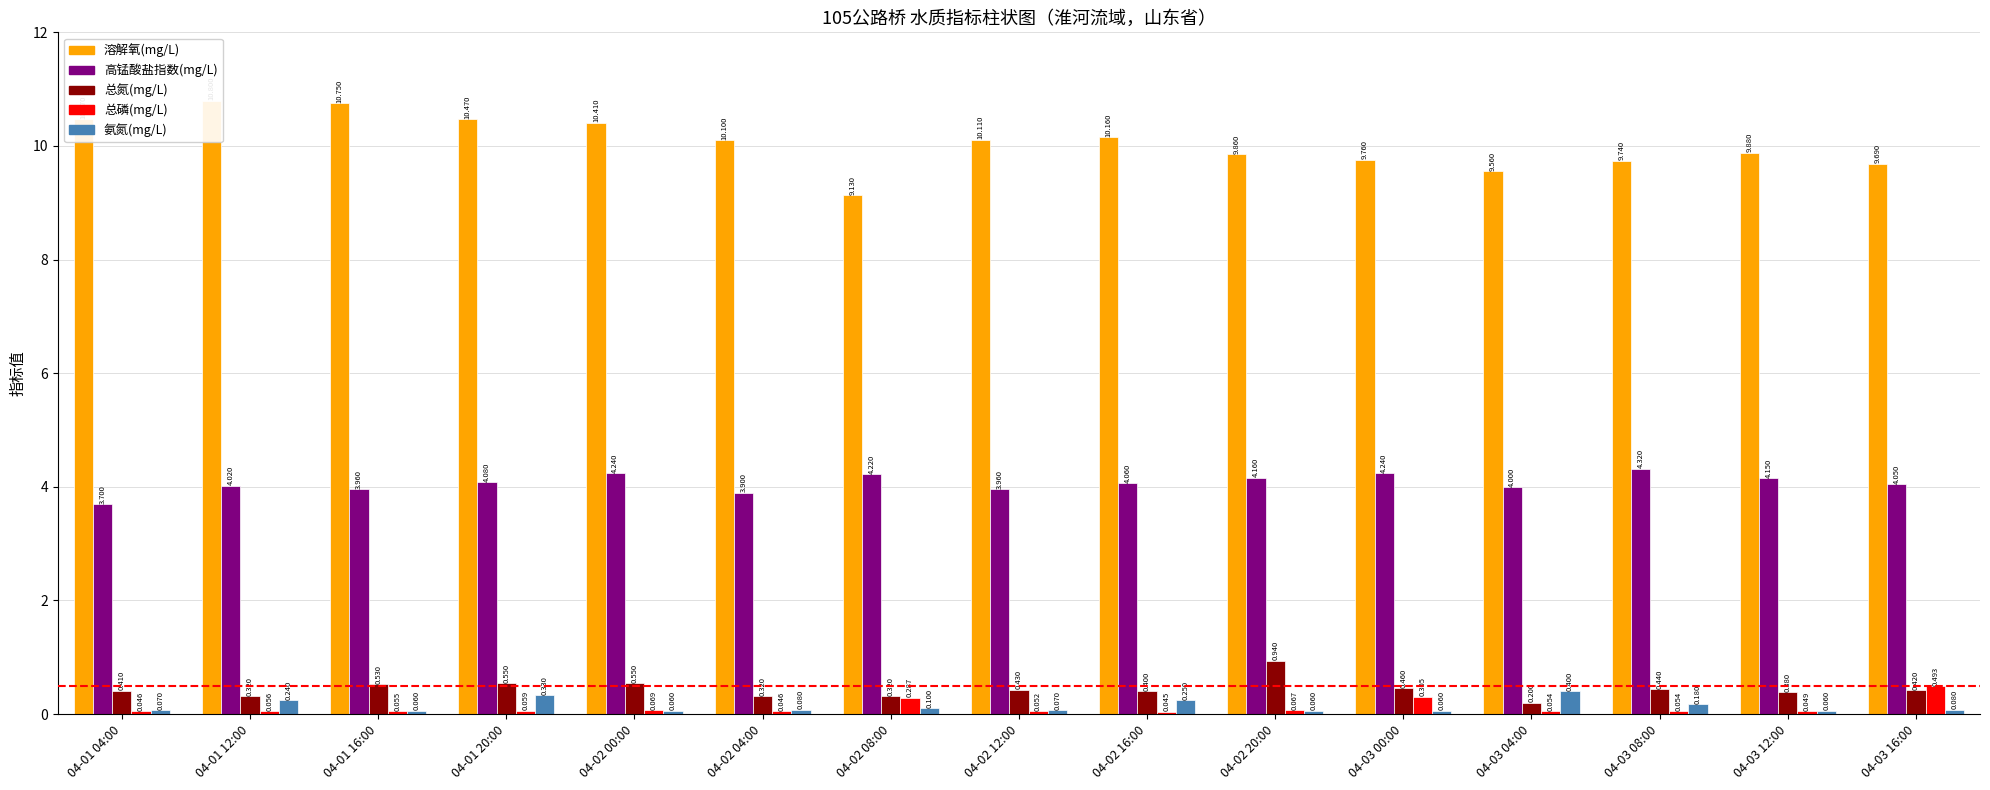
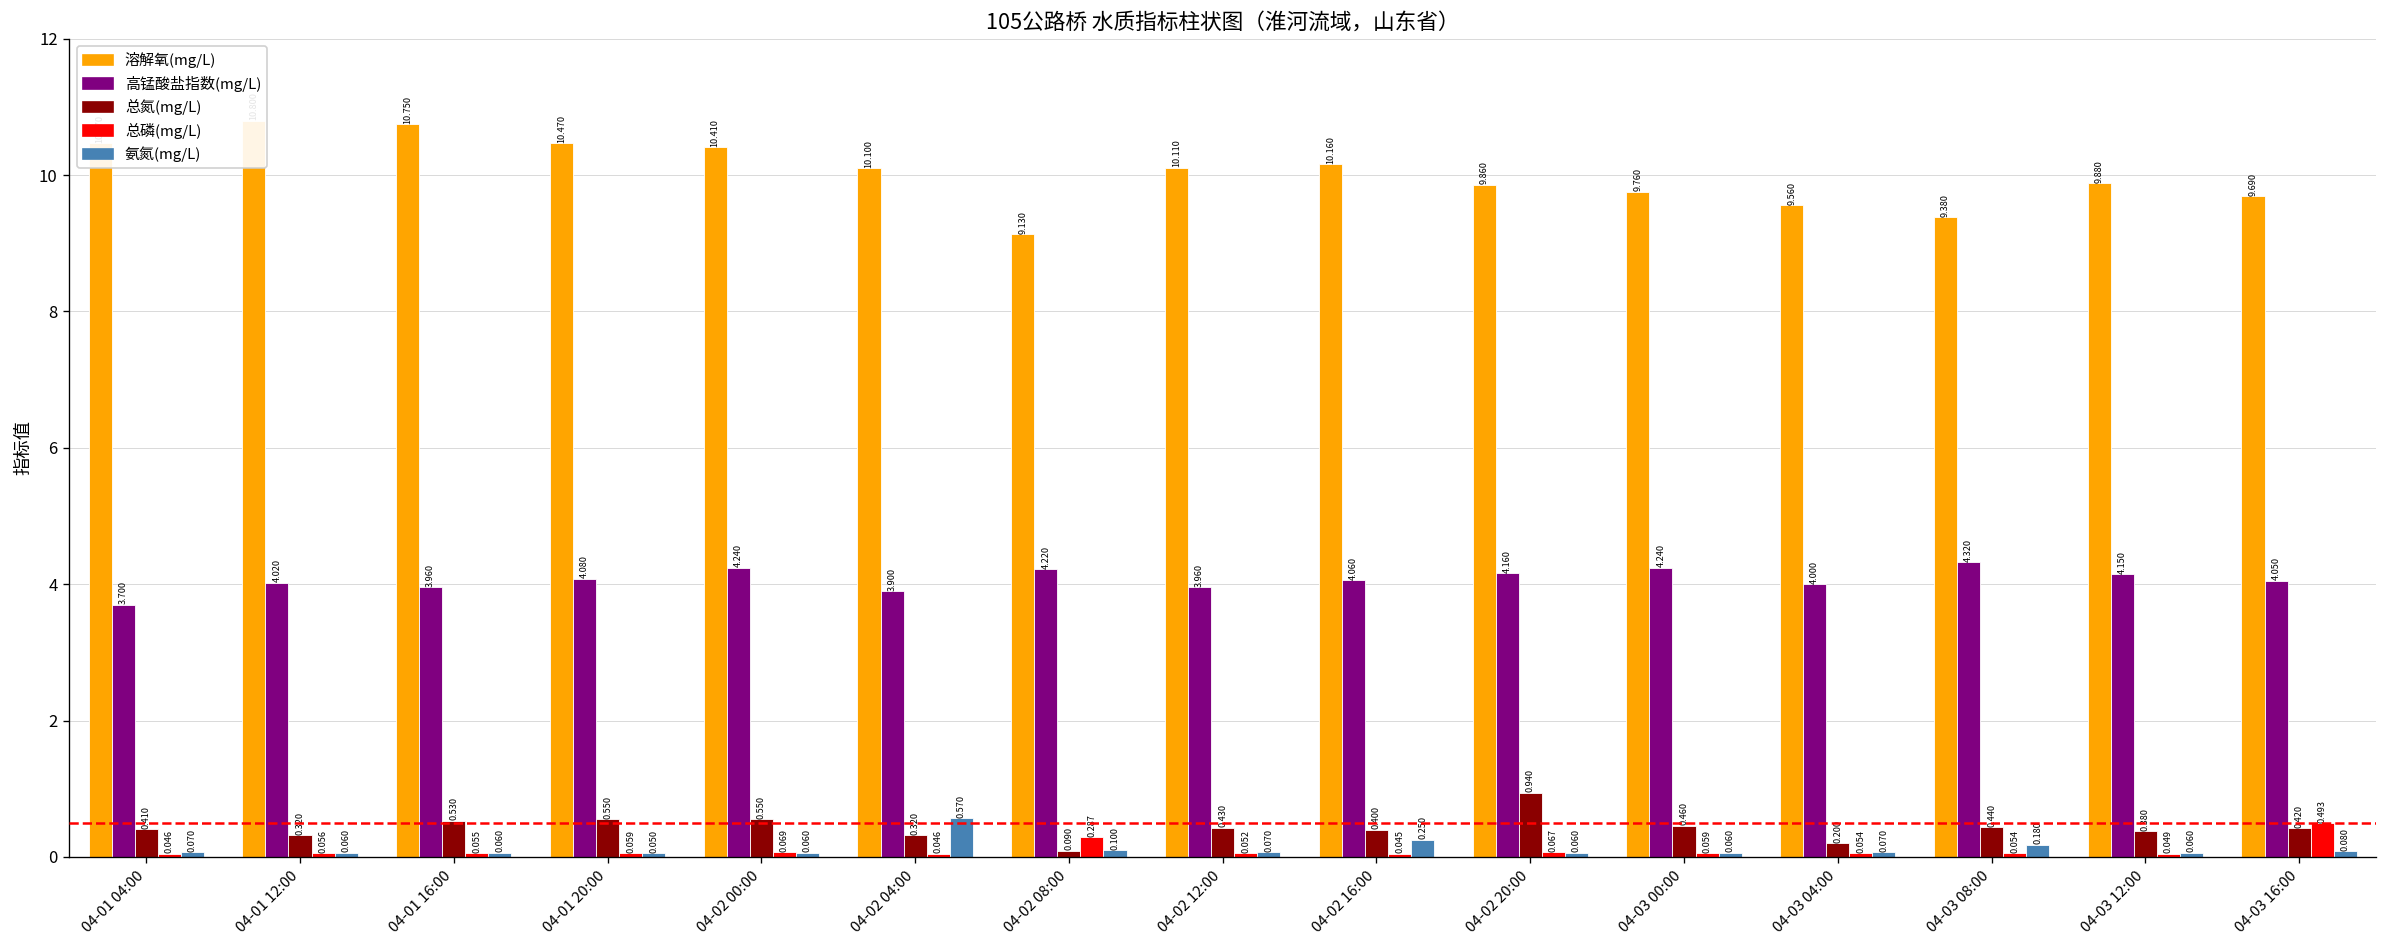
氨氮(mg/L), 04-01 12:00: 0.240 -> 0.060
氨氮(mg/L), 04-01 20:00: 0.330 -> 0.050
氨氮(mg/L), 04-02 04:00: 0.080 -> 0.570
总氮(mg/L), 04-02 08:00: 0.320 -> 0.090
总磷(mg/L), 04-03 00:00: 0.305 -> 0.059
氨氮(mg/L), 04-03 04:00: 0.400 -> 0.070
溶解氧(mg/L), 04-03 08:00: 9.740 -> 9.380
